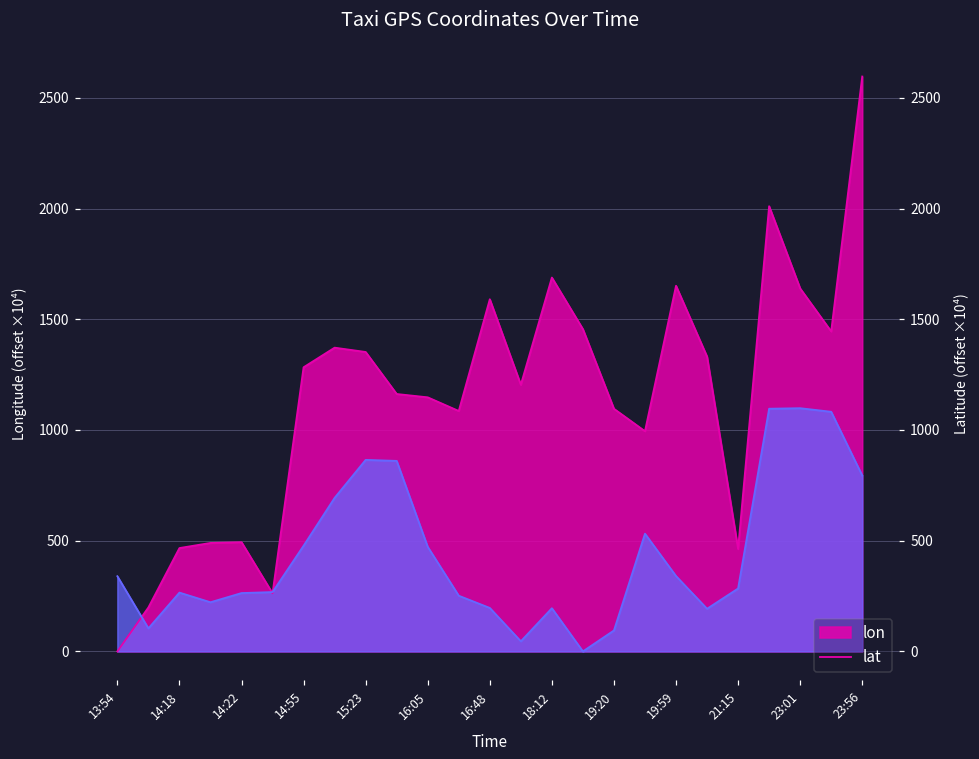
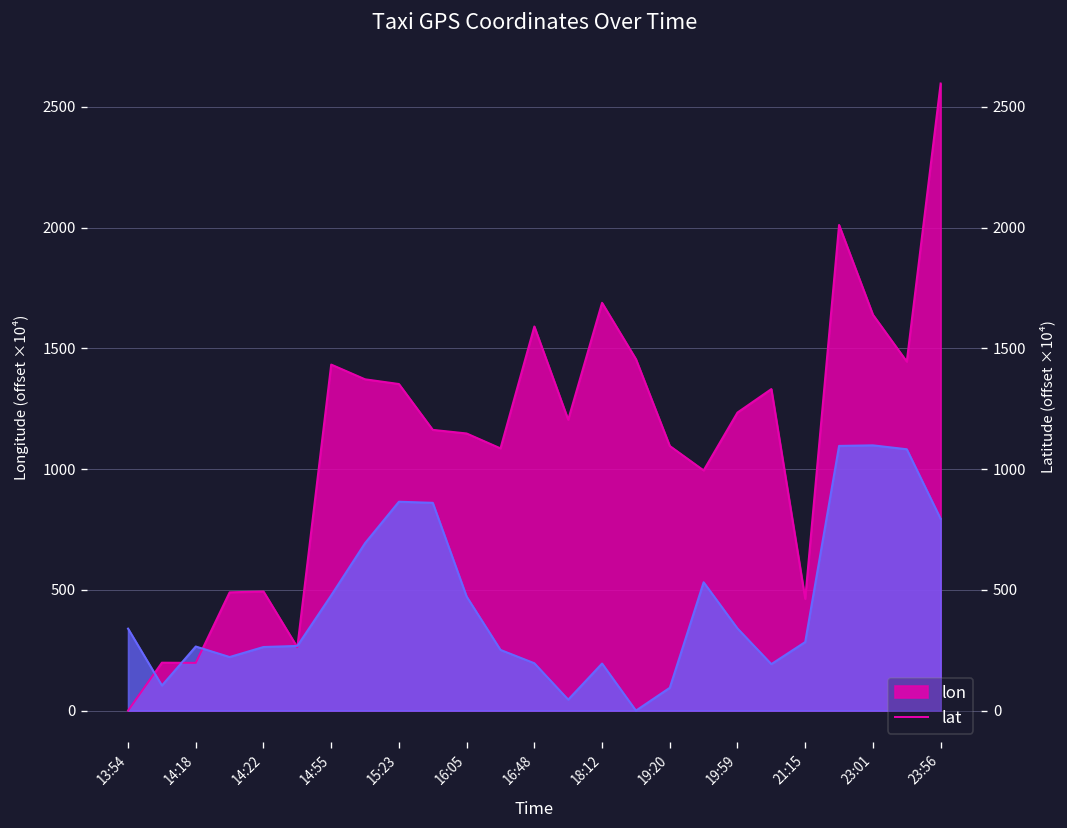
lon, 14:18: 470 -> 200
lon, 14:55: 1280 -> 1430
lon, 19:59: 1650 -> 1230
